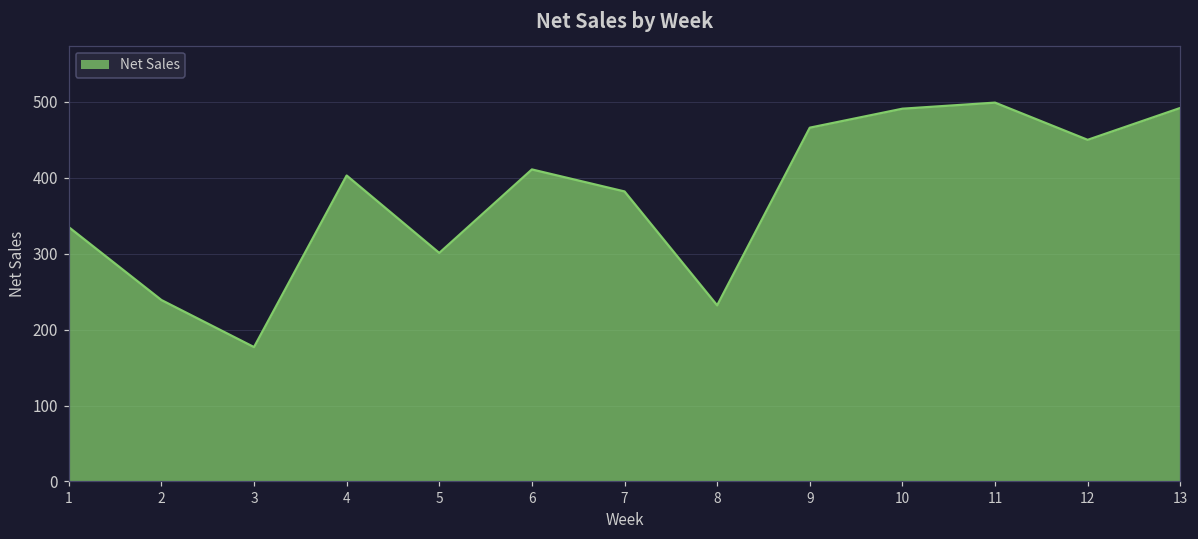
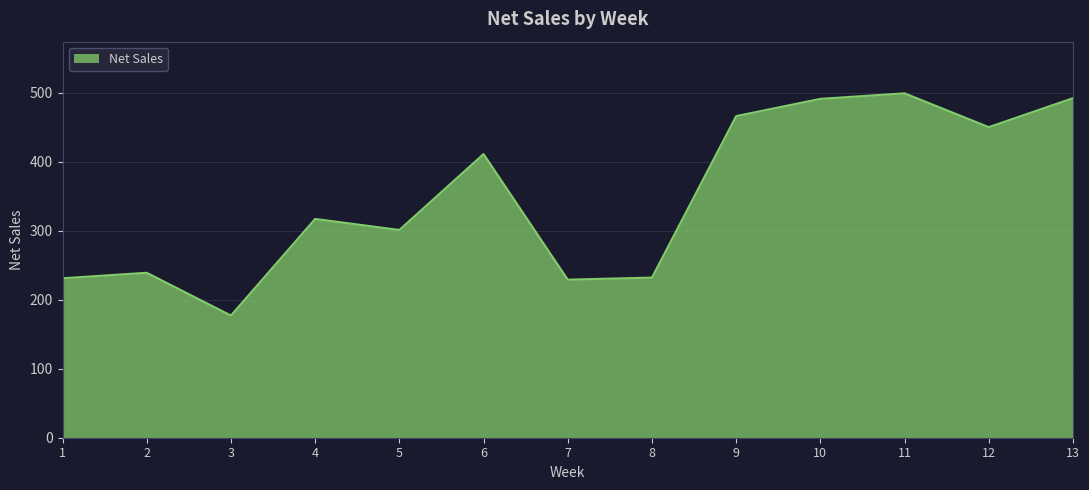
1: 340 -> 230
4: 400 -> 320
7: 380 -> 230
